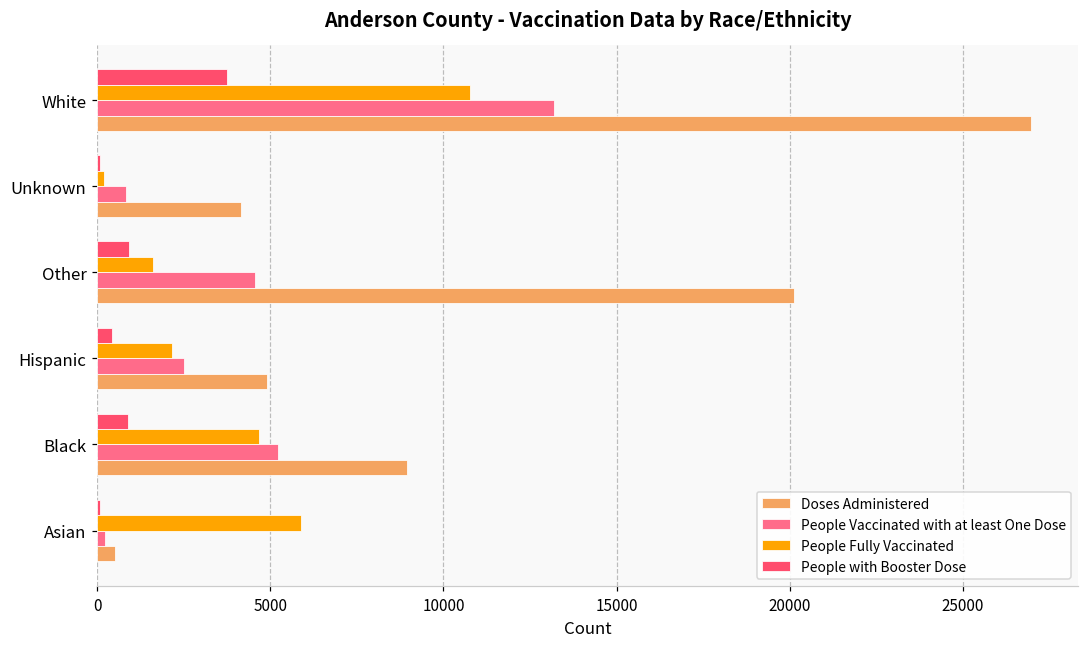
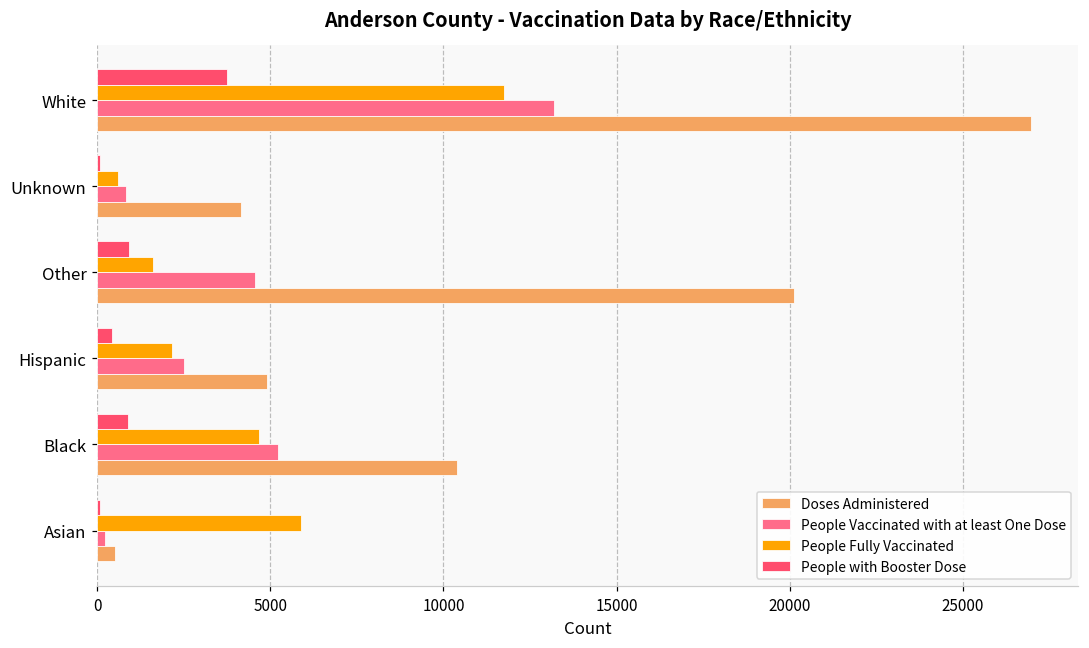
People Fully Vaccinated, White: 10800 -> 11800
People Fully Vaccinated, Unknown: 200 -> 600
Doses Administered, Black: 8900 -> 10400
